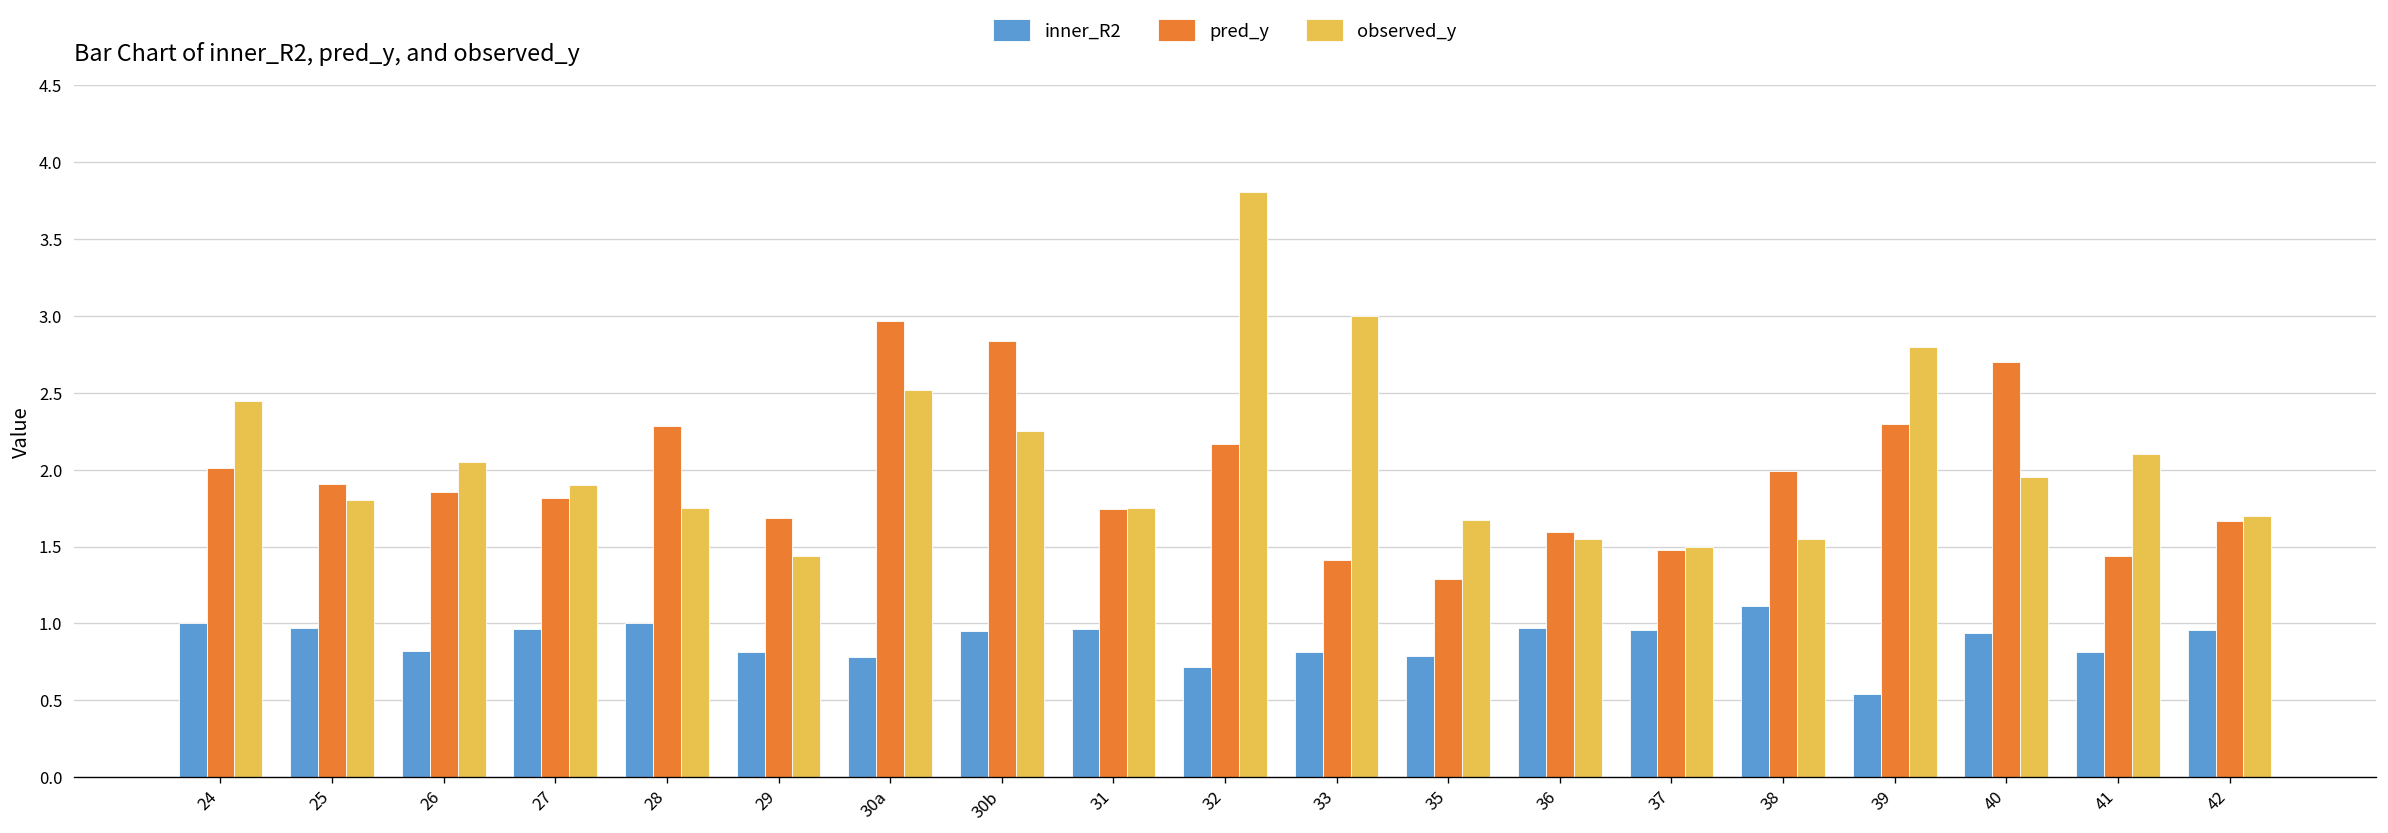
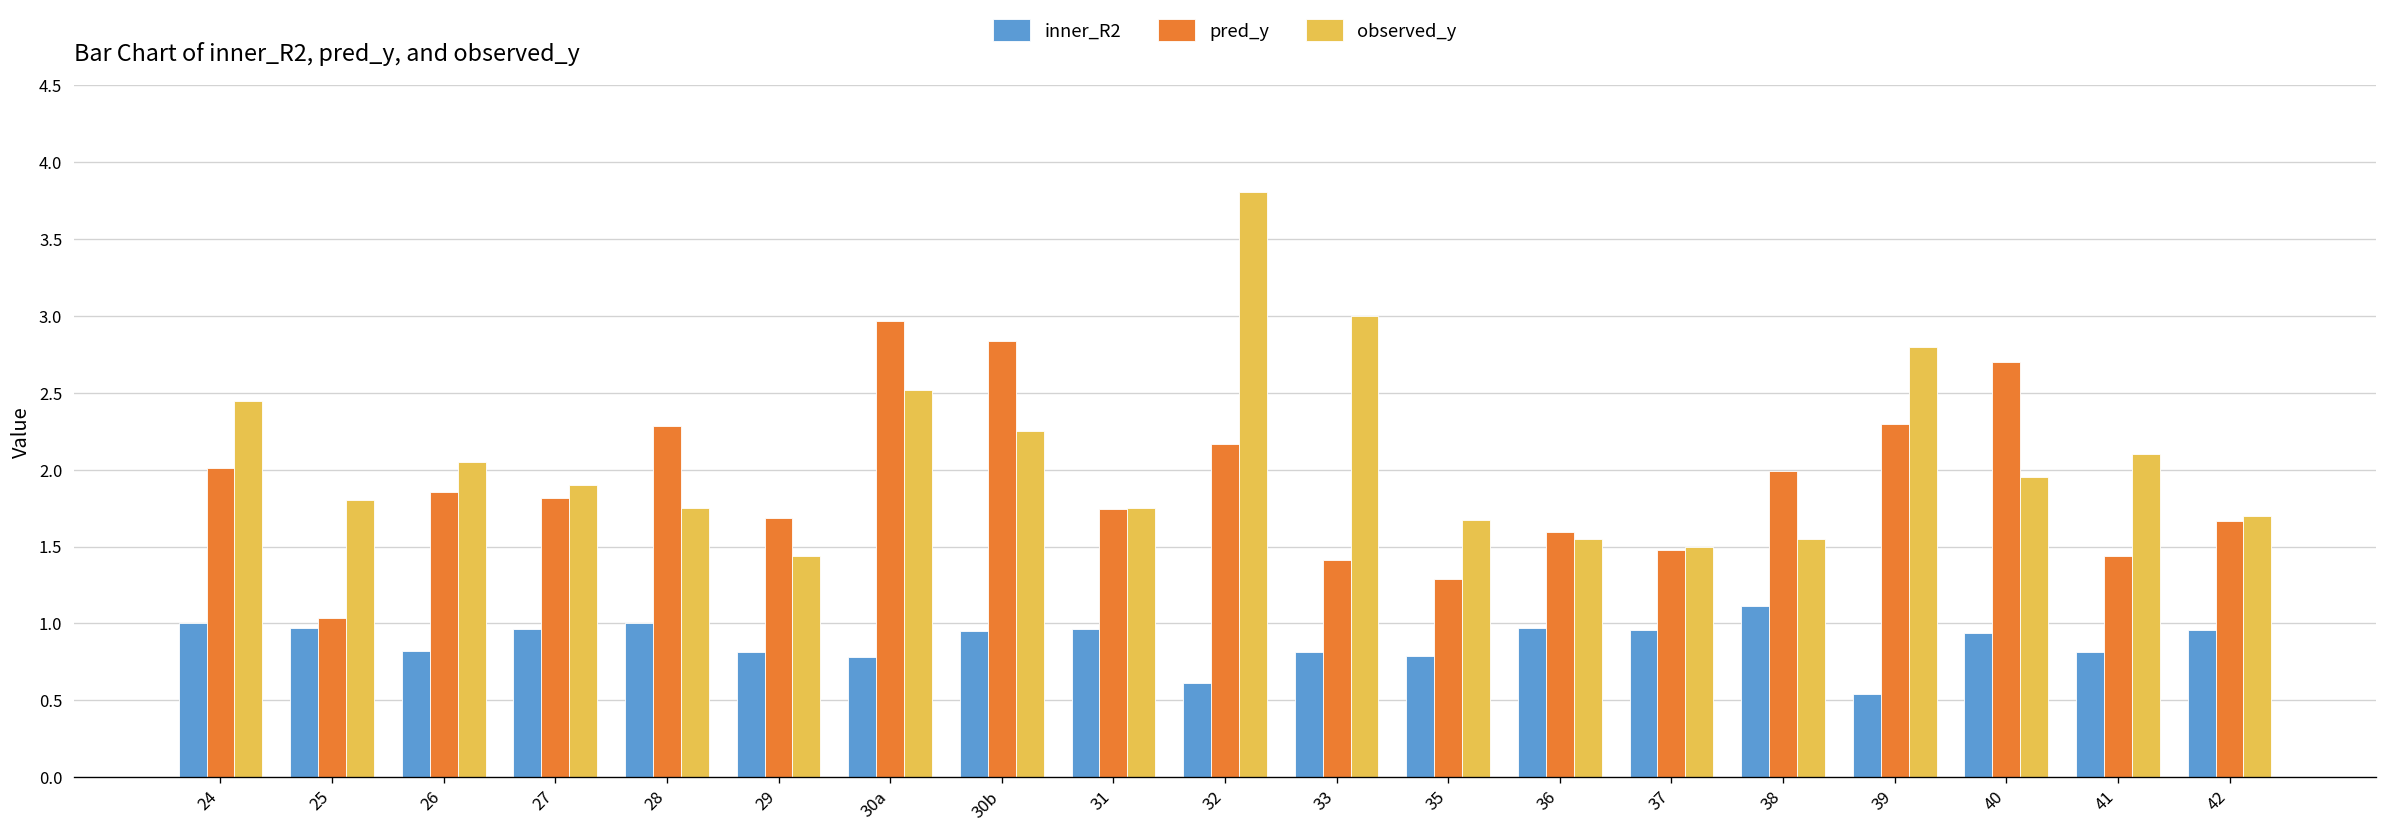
pred_y, 25: 1.90 -> 1.03
inner_R2, 32: 0.72 -> 0.61
